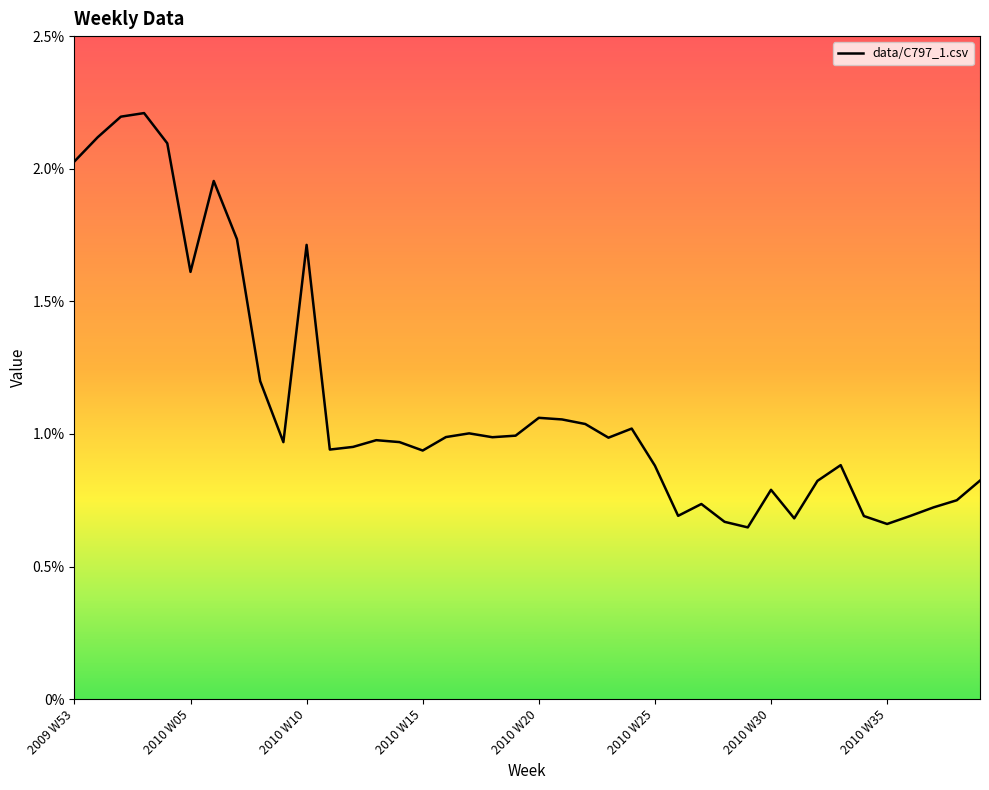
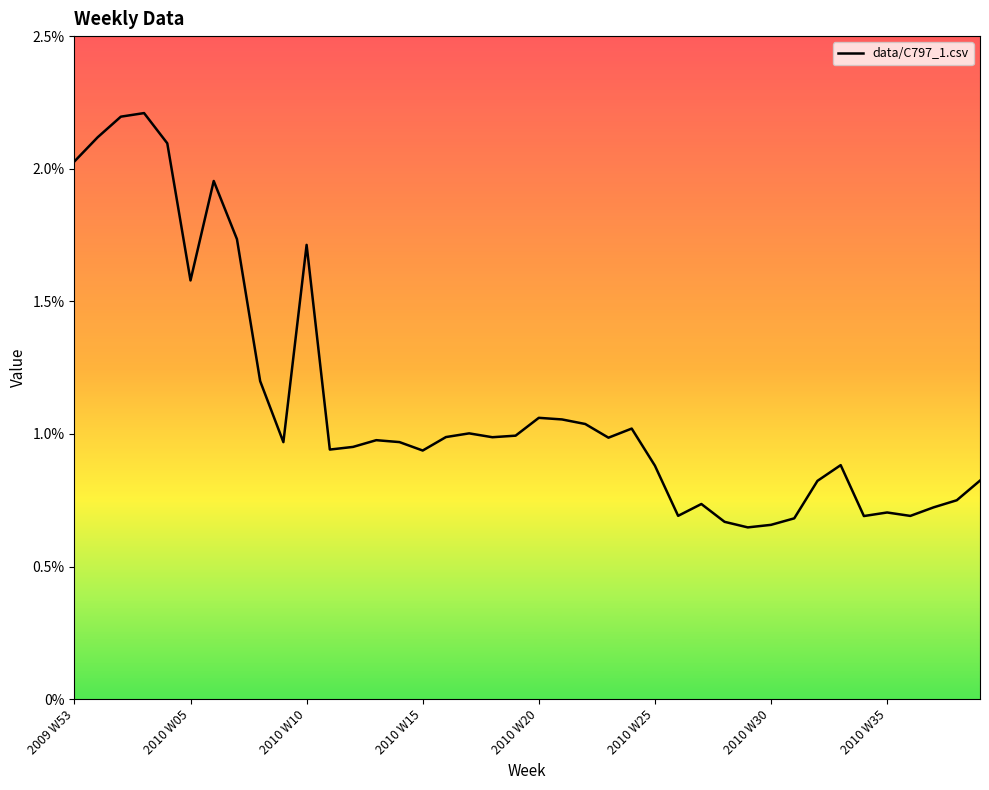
2010 W05: 1.61% -> 1.58%
2010 W30: 0.79% -> 0.66%
2010 W35: 0.66% -> 0.70%
